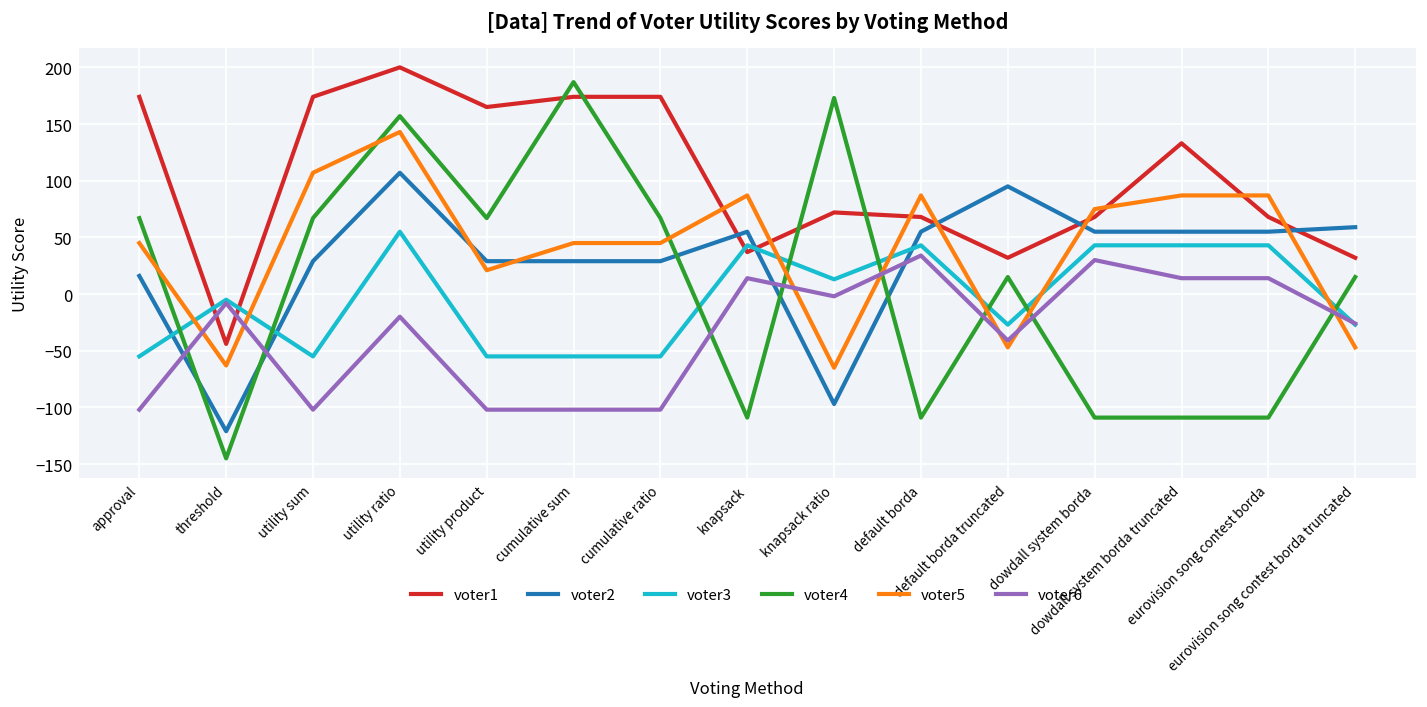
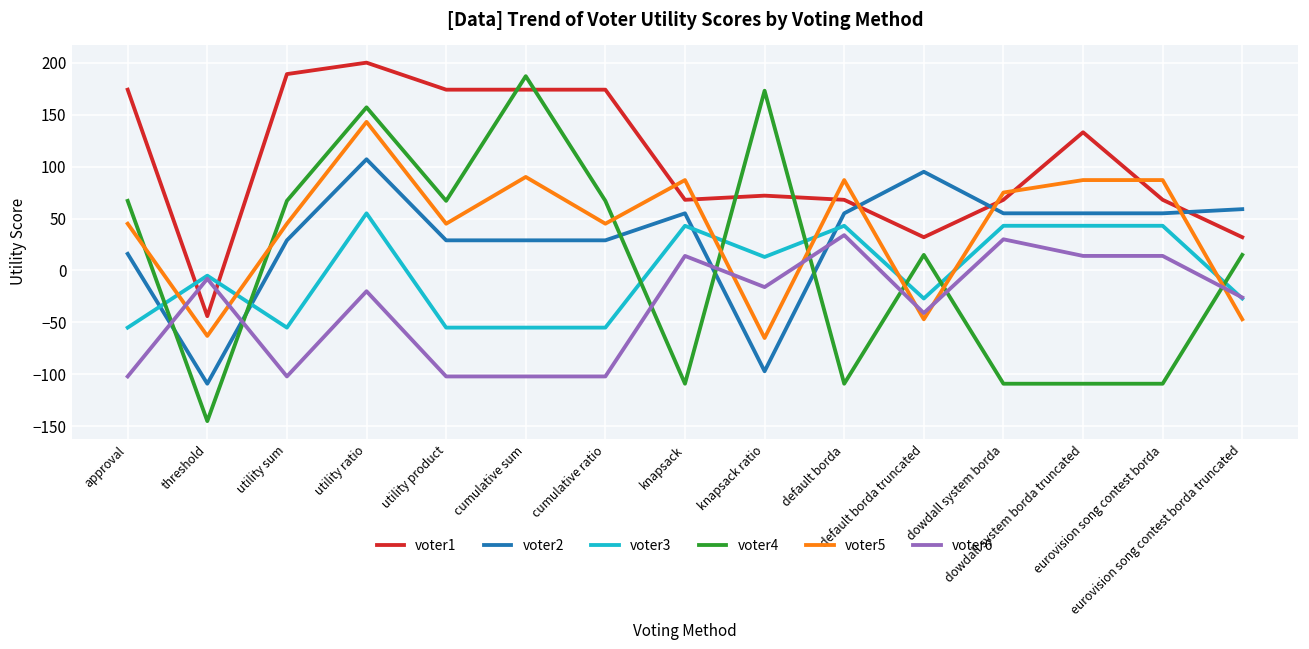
voter2, threshold: -120 -> -110
voter1, utility sum: 170 -> 190
voter5, utility sum: 110 -> 50
voter1, utility product: 165 -> 174
voter5, utility product: 20 -> 50
voter5, cumulative sum: 50 -> 90
voter1, knapsack: 40 -> 70
voter6, knapsack ratio: 0 -> -20
